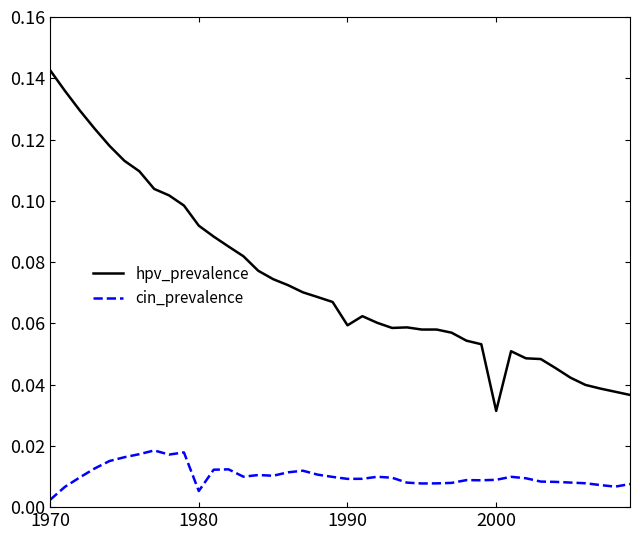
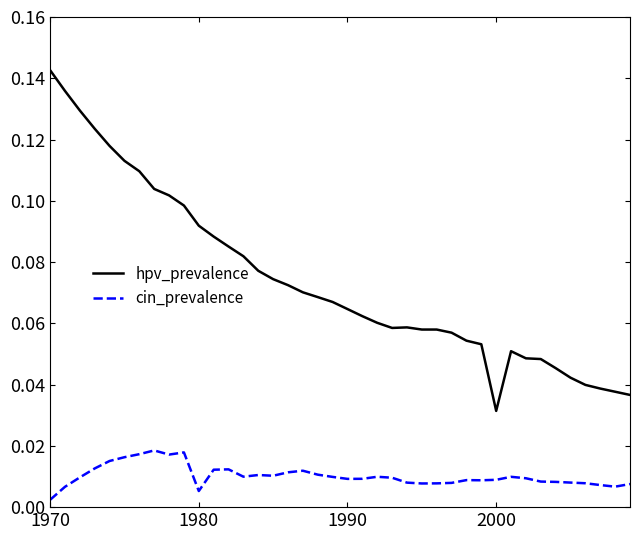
hpv_prevalence, 1990: 0.059 -> 0.065
